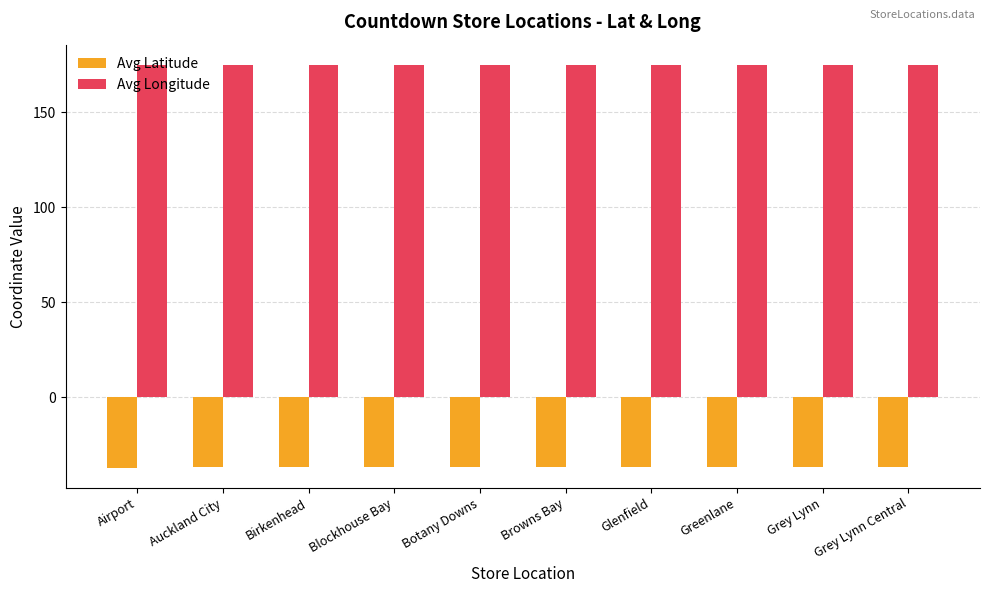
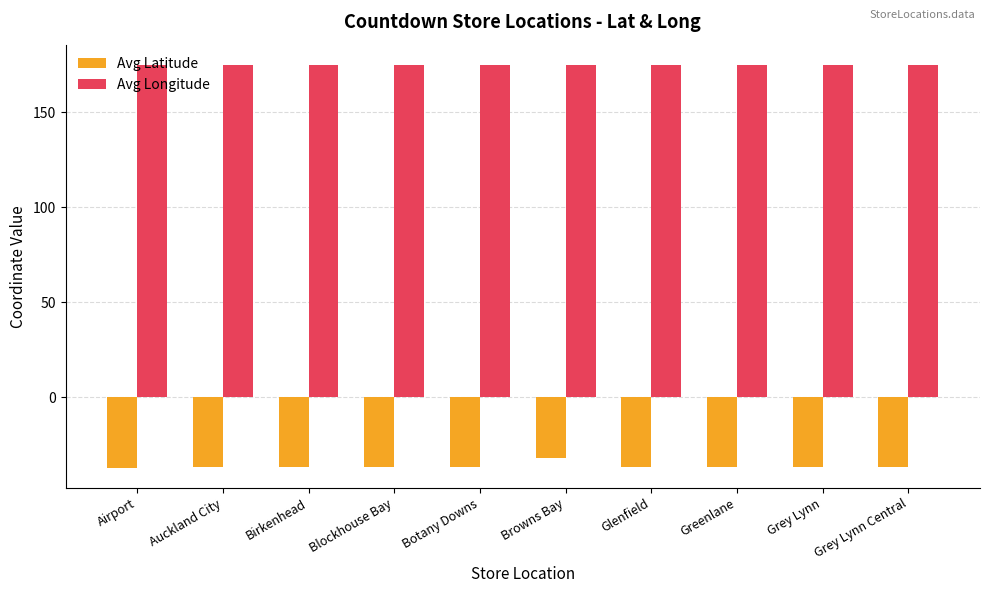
Avg Latitude, Browns Bay: -37 -> -32
